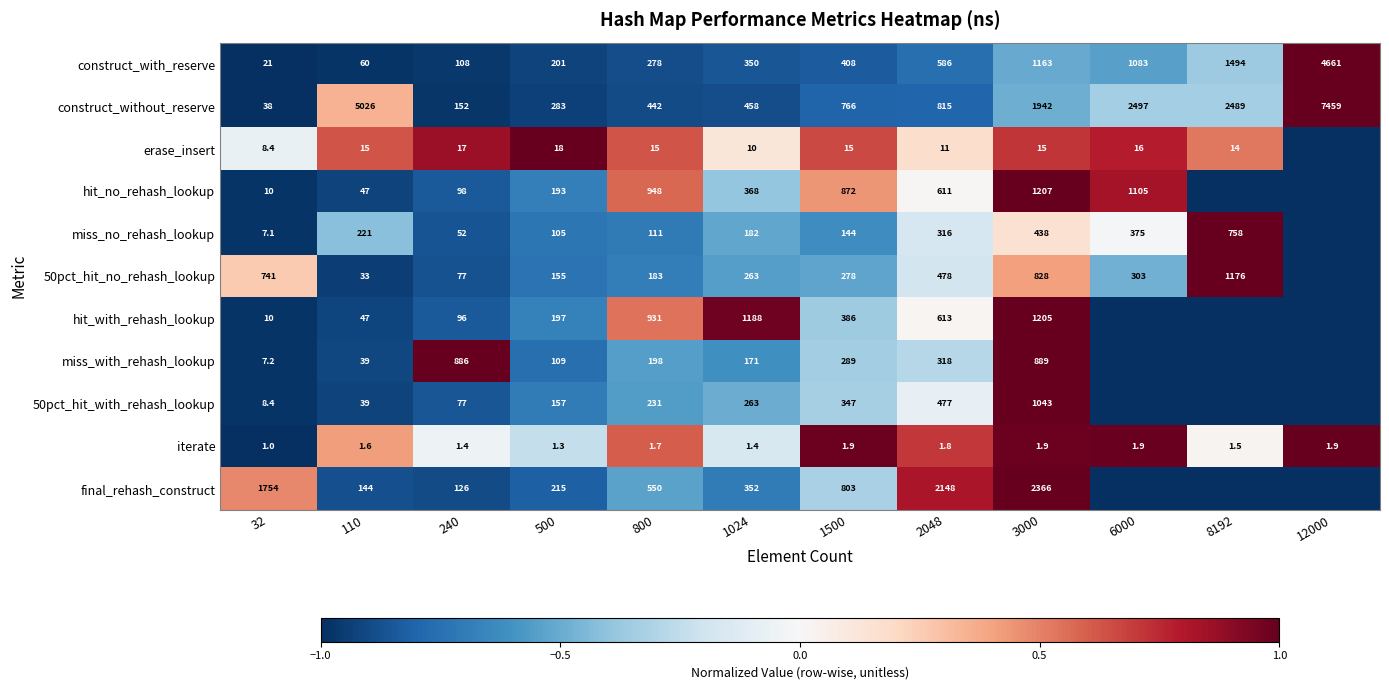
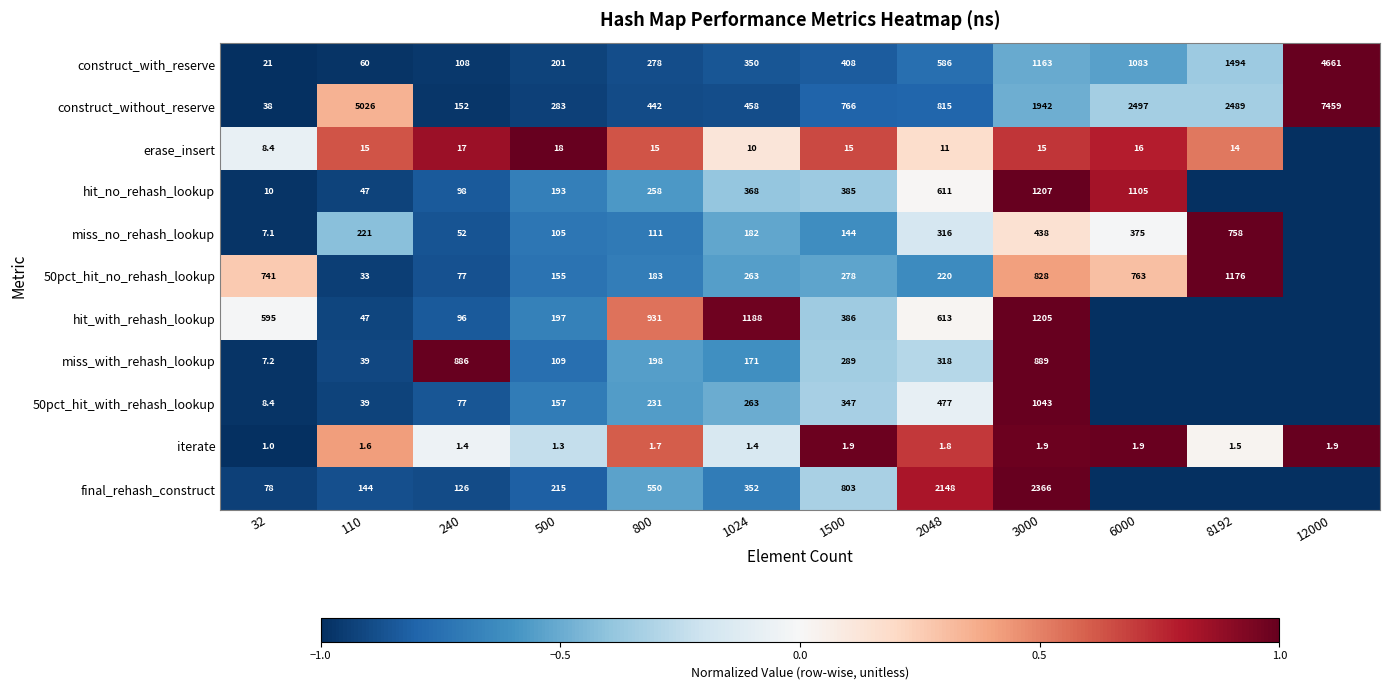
hit_no_rehash_lookup, 800: 948 -> 258
hit_no_rehash_lookup, 1500: 872 -> 385
50pct_hit_no_rehash_lookup, 2048: 478 -> 220
50pct_hit_no_rehash_lookup, 6000: 303 -> 763
hit_with_rehash_lookup, 32: 10 -> 595
final_rehash_construct, 32: 1754 -> 78
